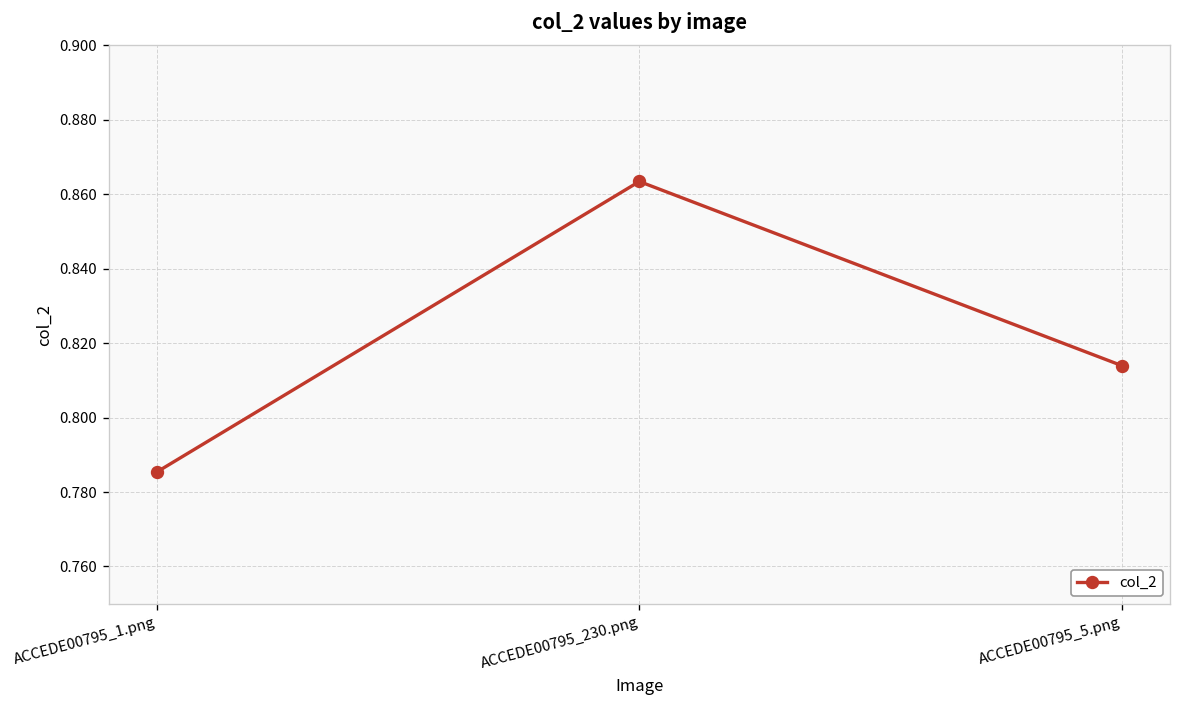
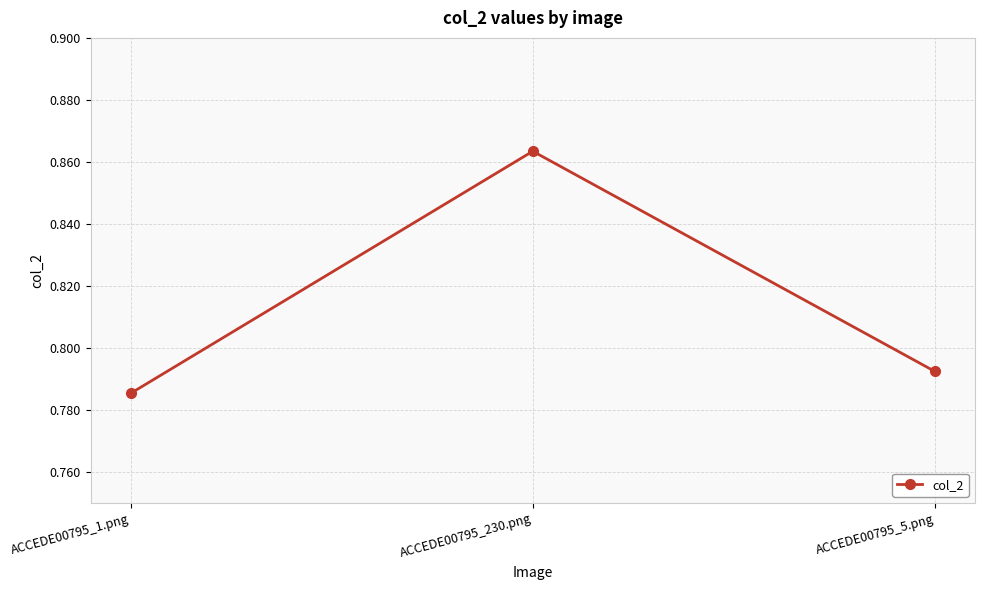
ACCEDE00795_5.png: 0.814 -> 0.792
